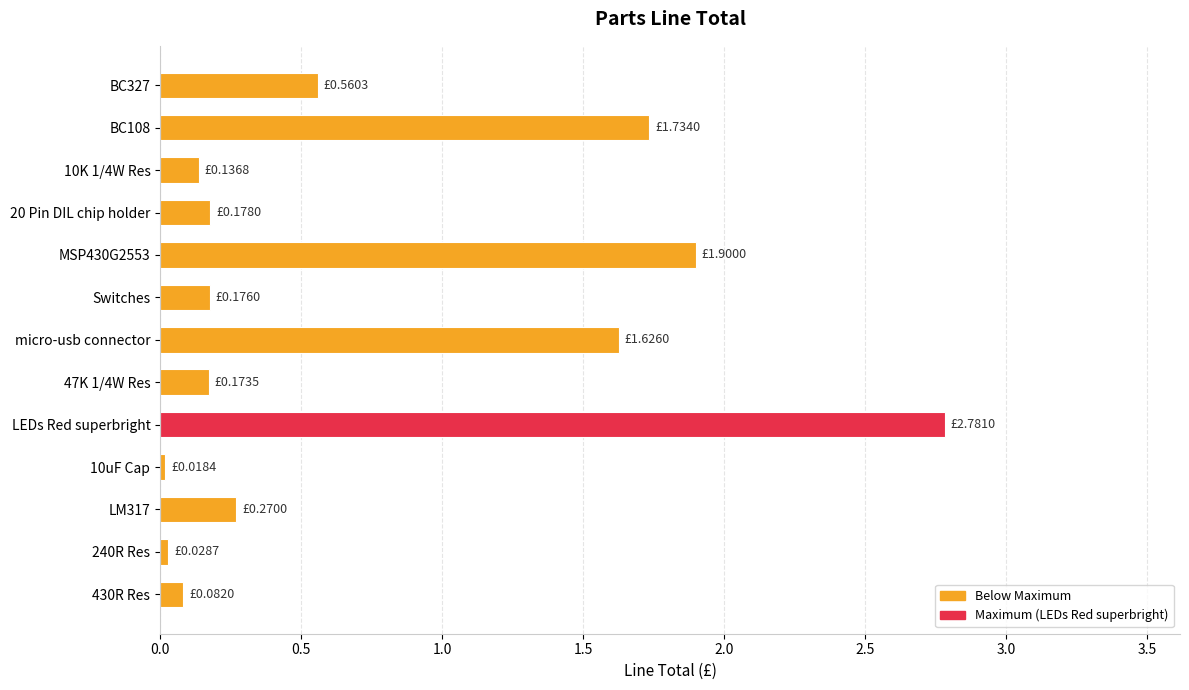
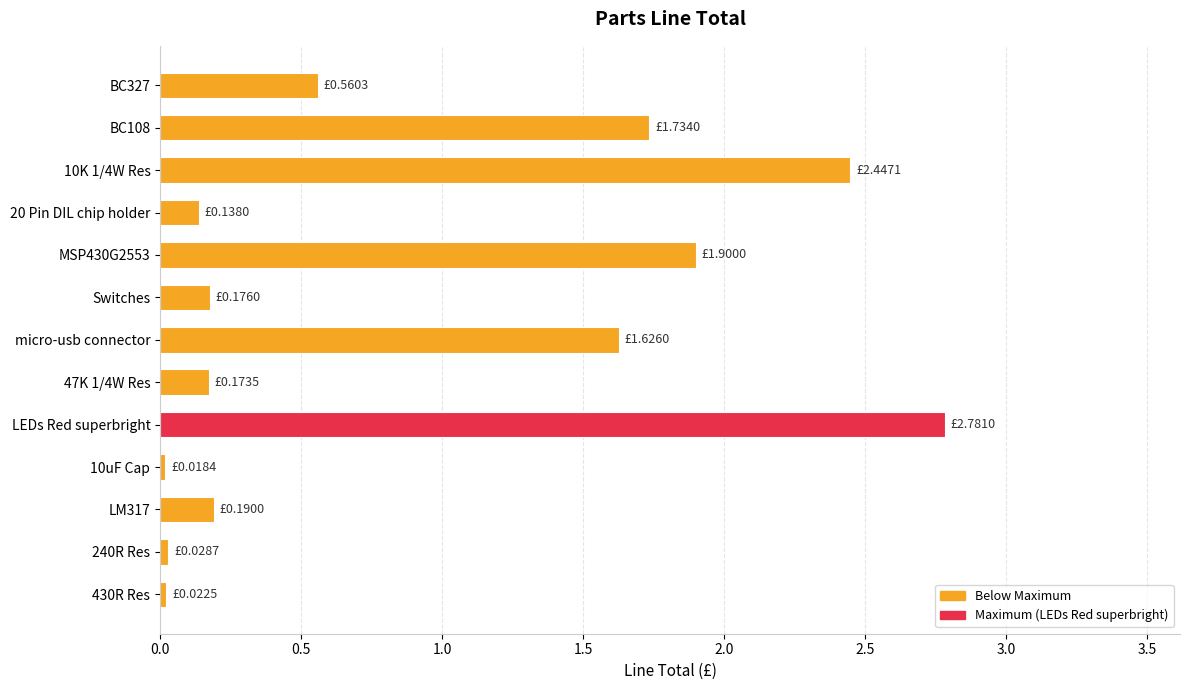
10K 1/4W Res: £0.1368 -> £2.4471
20 Pin DIL chip holder: £0.1780 -> £0.1380
LM317: £0.2700 -> £0.1900
430R Res: £0.0820 -> £0.0225
